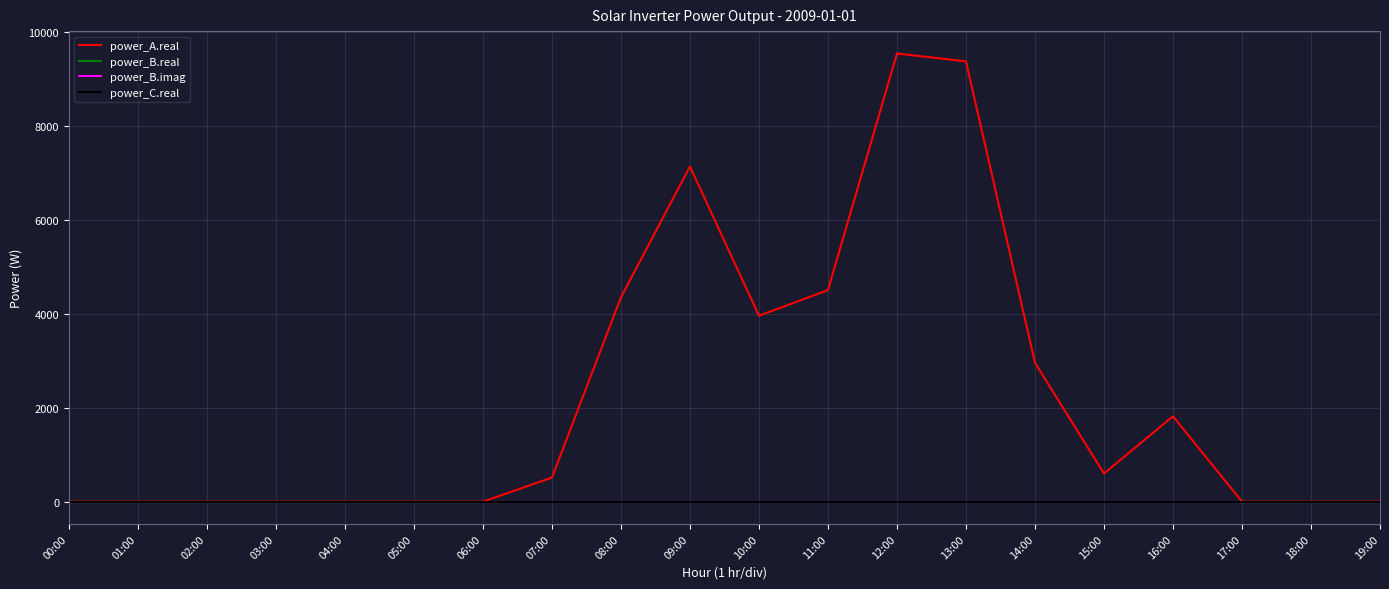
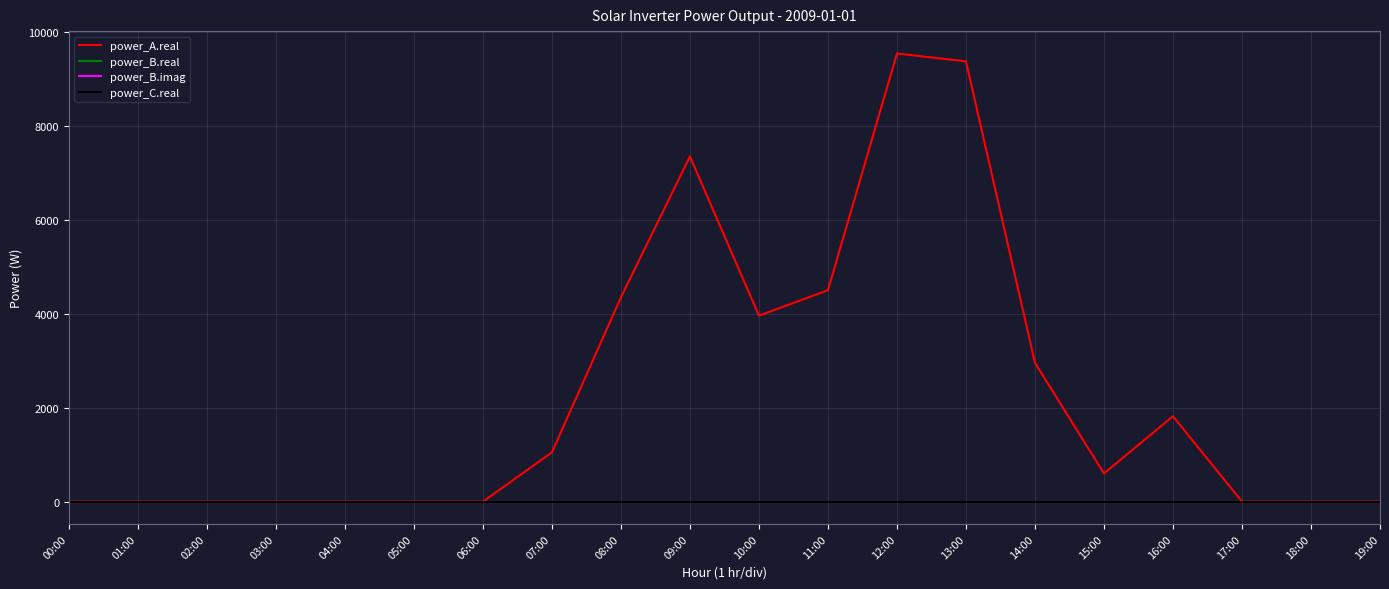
power_A.real, 07:00: 500 -> 1000
power_A.real, 09:00: 7100 -> 7400
